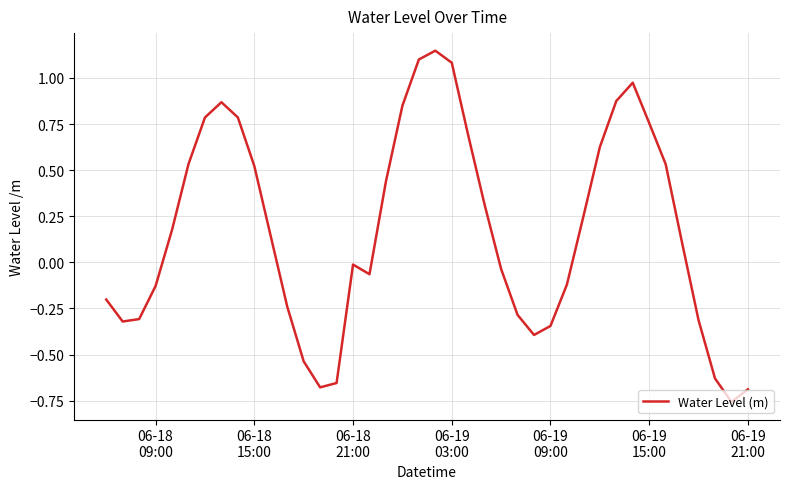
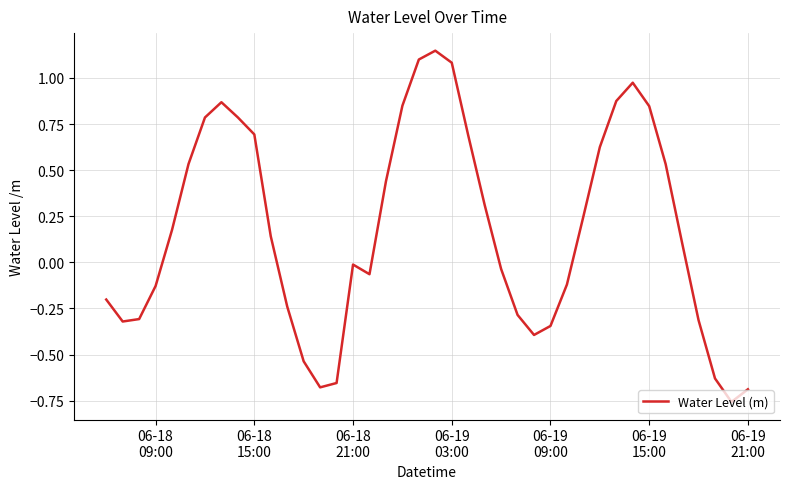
06-18 15:00: 0.52 -> 0.69
06-19 15:00: 0.76 -> 0.85
